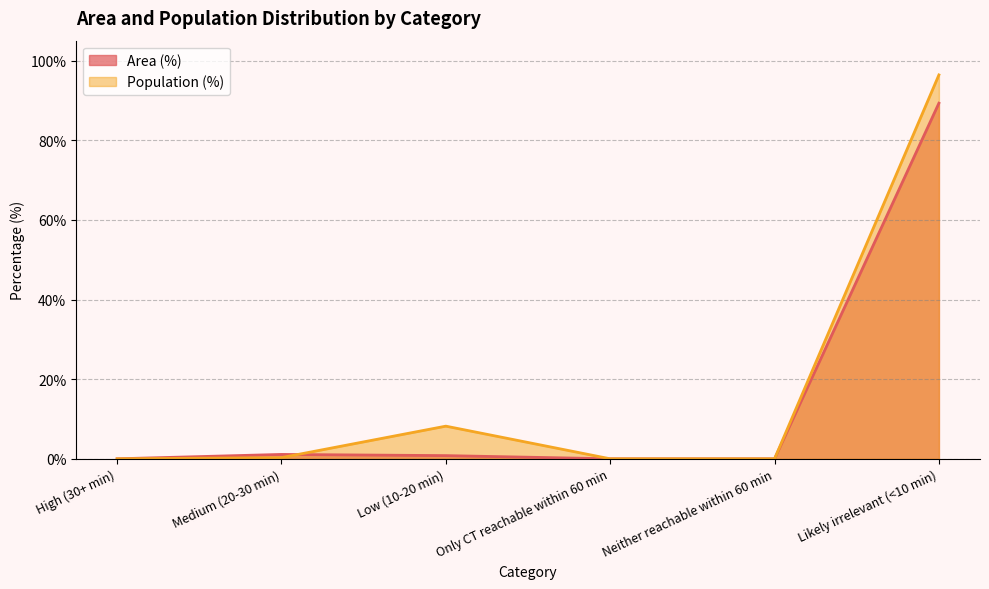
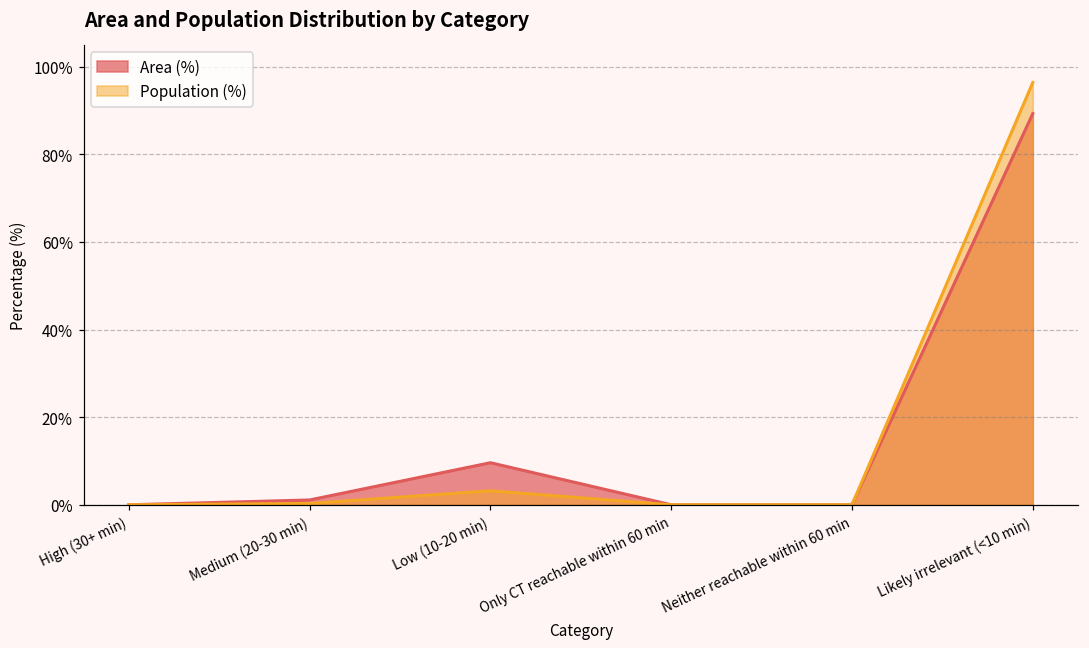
Area (%), Low (10-20 min): 1% -> 10%
Population (%), Low (10-20 min): 8% -> 3%
